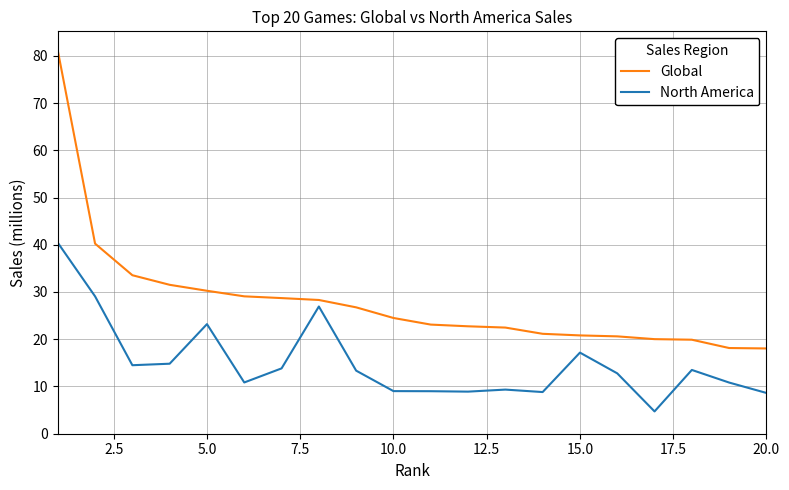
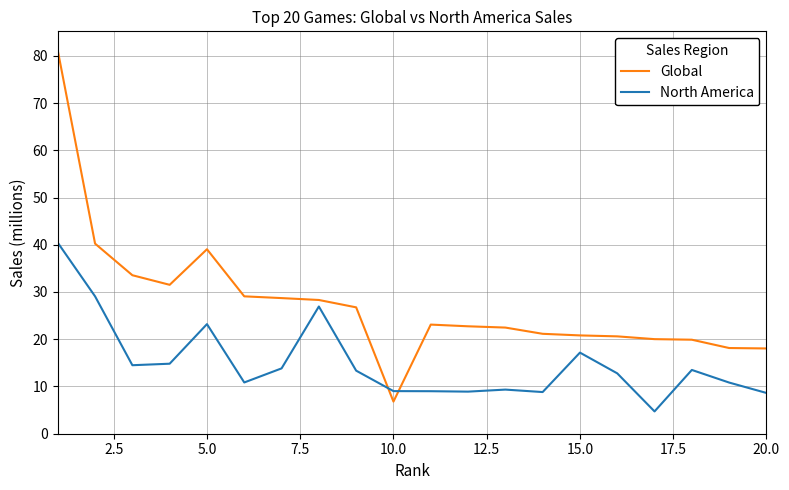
Global, 5.0: 30 -> 39
Global, 10.0: 25 -> 7
